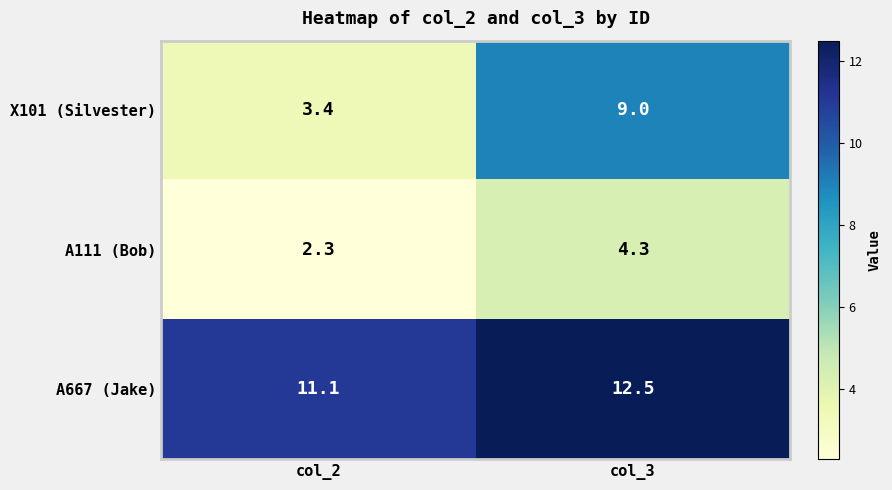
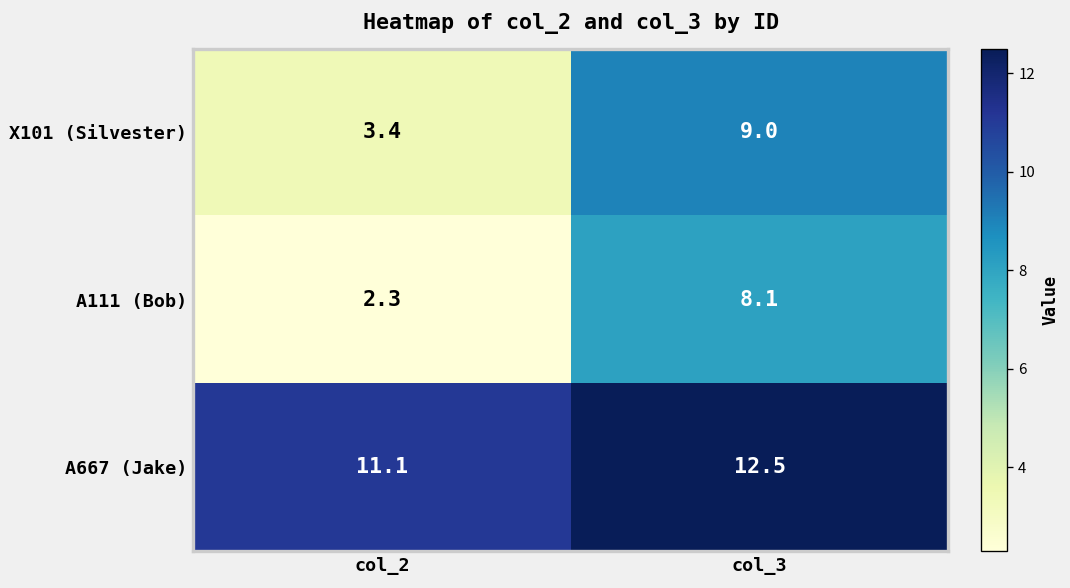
A111 (Bob), col_3: 4.3 -> 8.1
